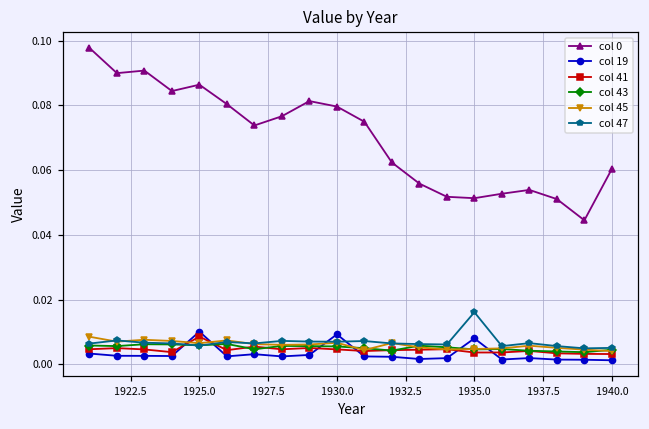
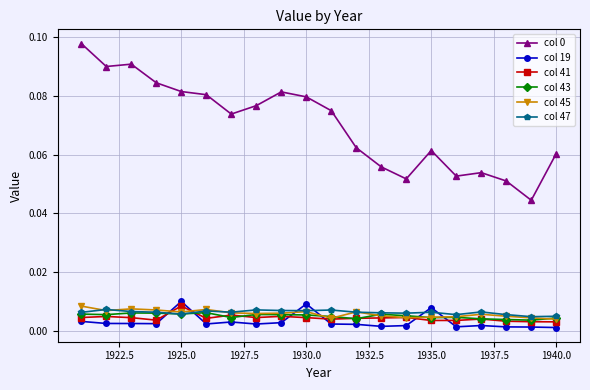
col 0, 1925.0: 0.086 -> 0.081
col 0, 1935.0: 0.051 -> 0.061
col 47, 1935.0: 0.016 -> 0.006
